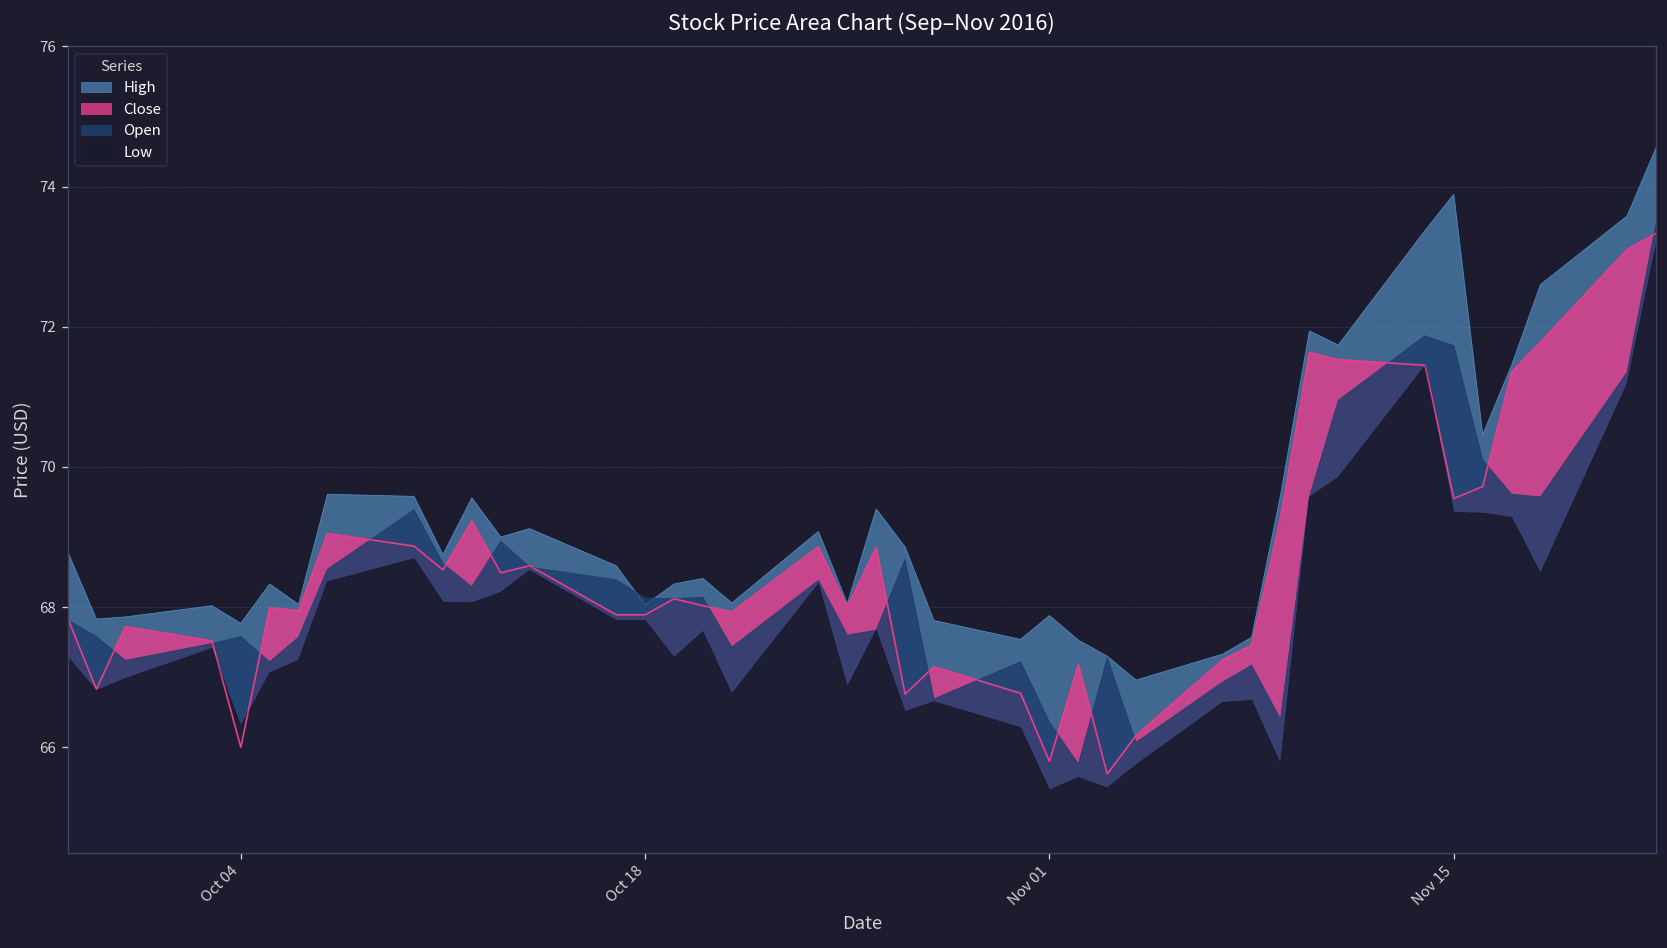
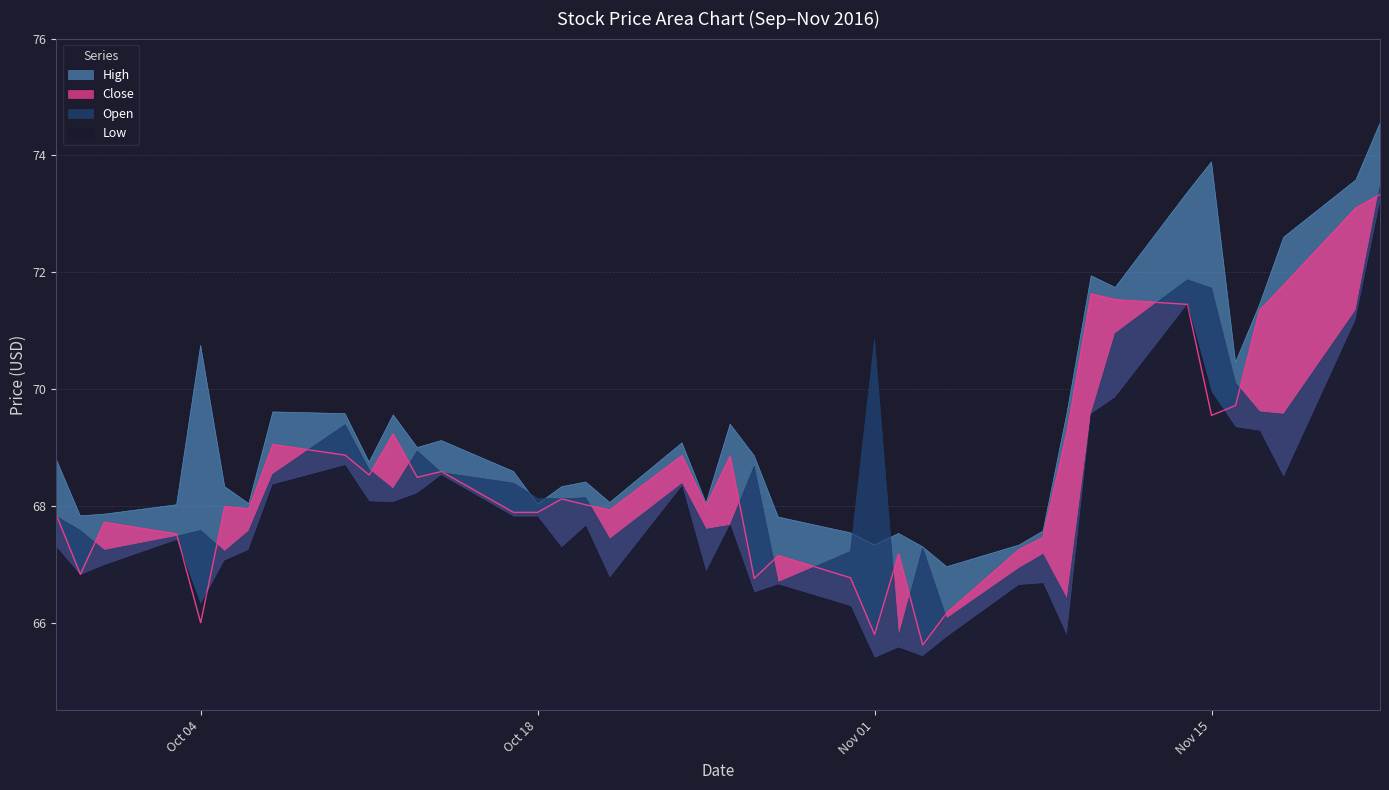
High, Oct 04: 67.8 -> 70.8
High, Nov 01: 67.9 -> 67.3
Open, Nov 01: 66.4 -> 70.9
Low, Nov 15: 69.4 -> 69.9
